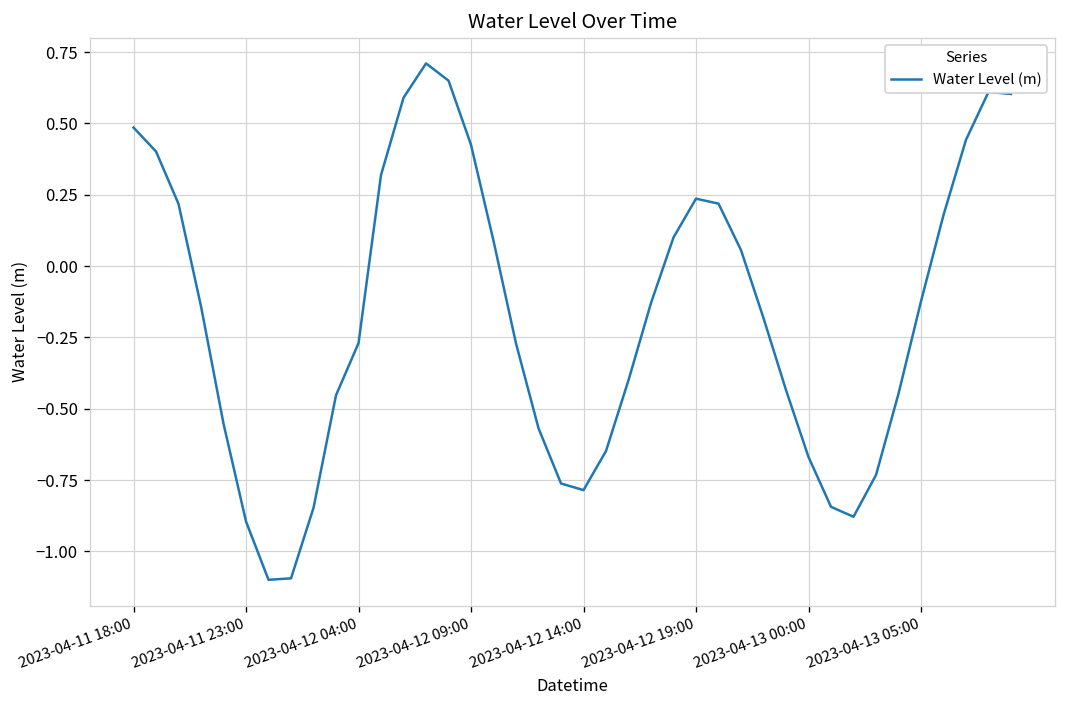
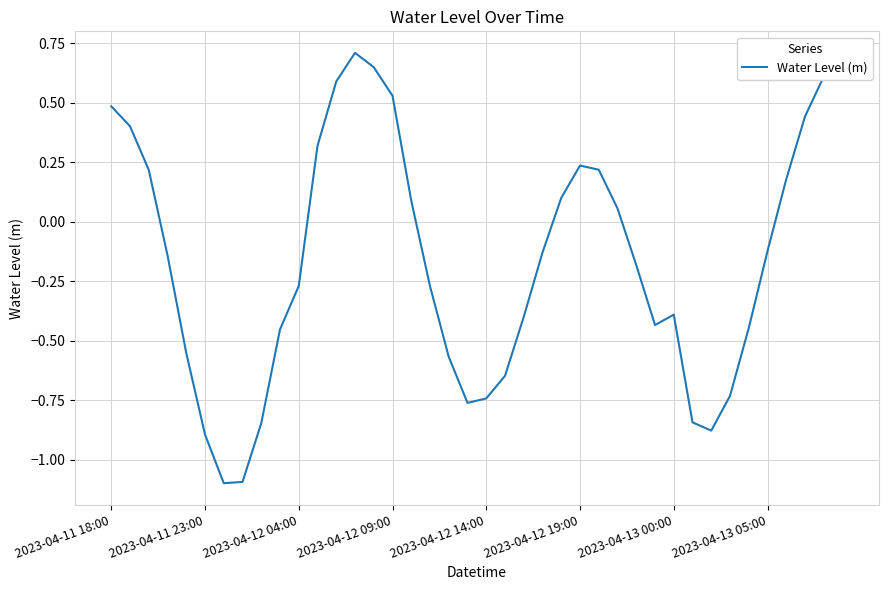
2023-04-12 09:00: 0.43 -> 0.53
2023-04-12 14:00: -0.79 -> -0.74
2023-04-13 00:00: -0.67 -> -0.39
